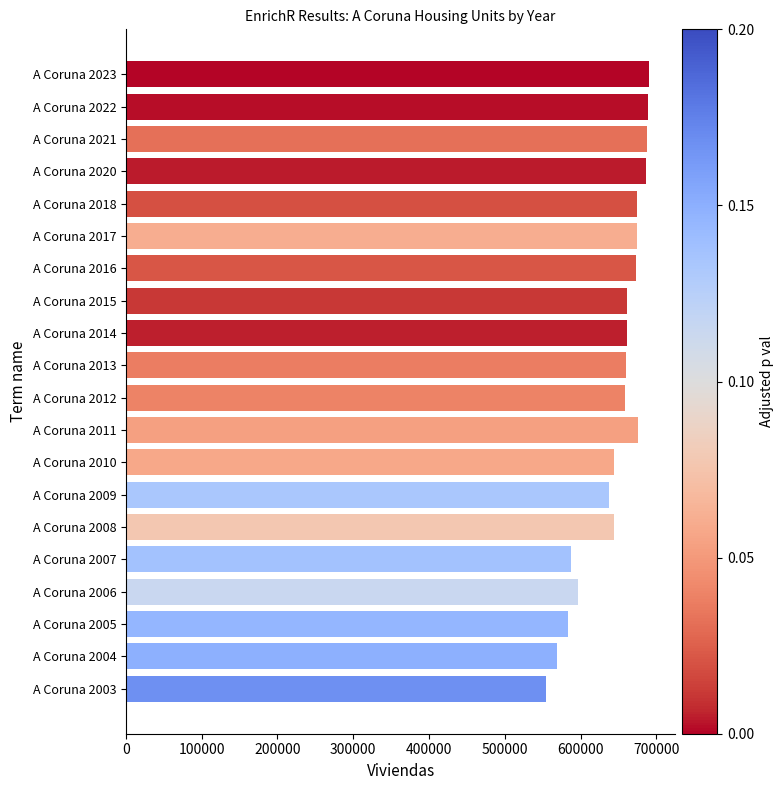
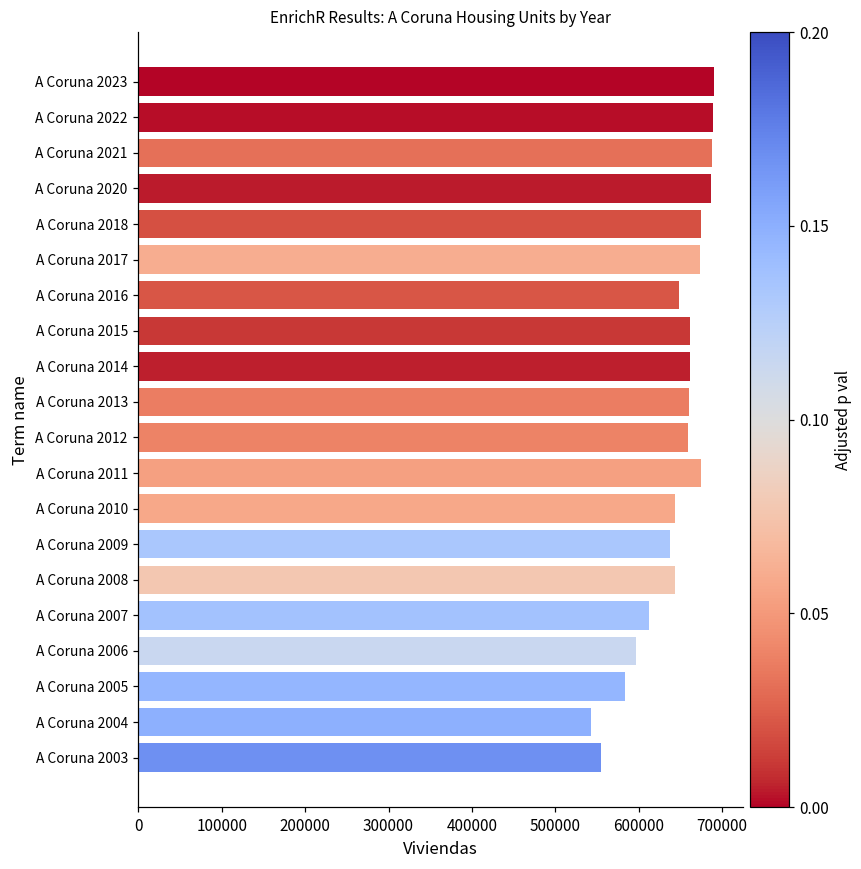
A Coruna 2016: 670000 -> 650000
A Coruna 2007: 590000 -> 610000
A Coruna 2004: 570000 -> 540000
